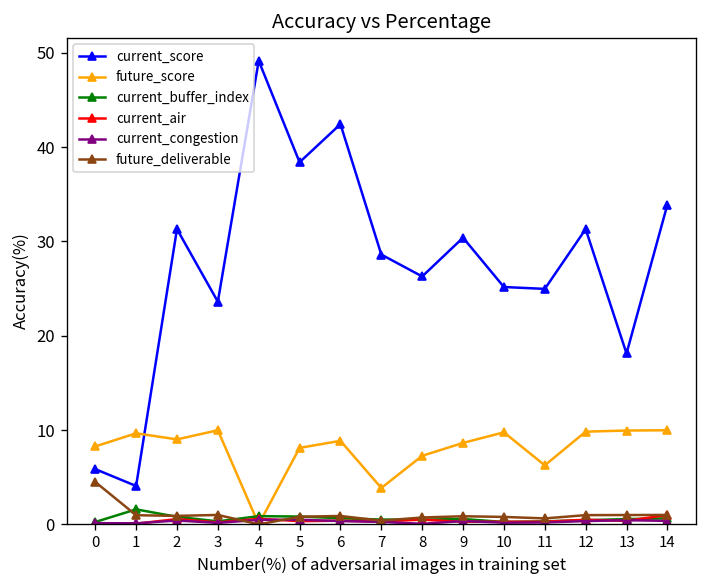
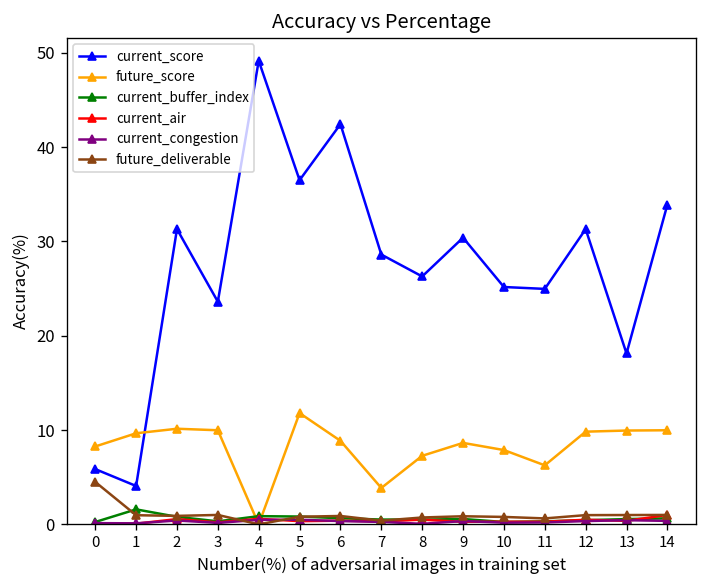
future_score, 2: 9 -> 10
current_score, 5: 38 -> 37
future_score, 5: 8 -> 12
future_score, 10: 10 -> 8
